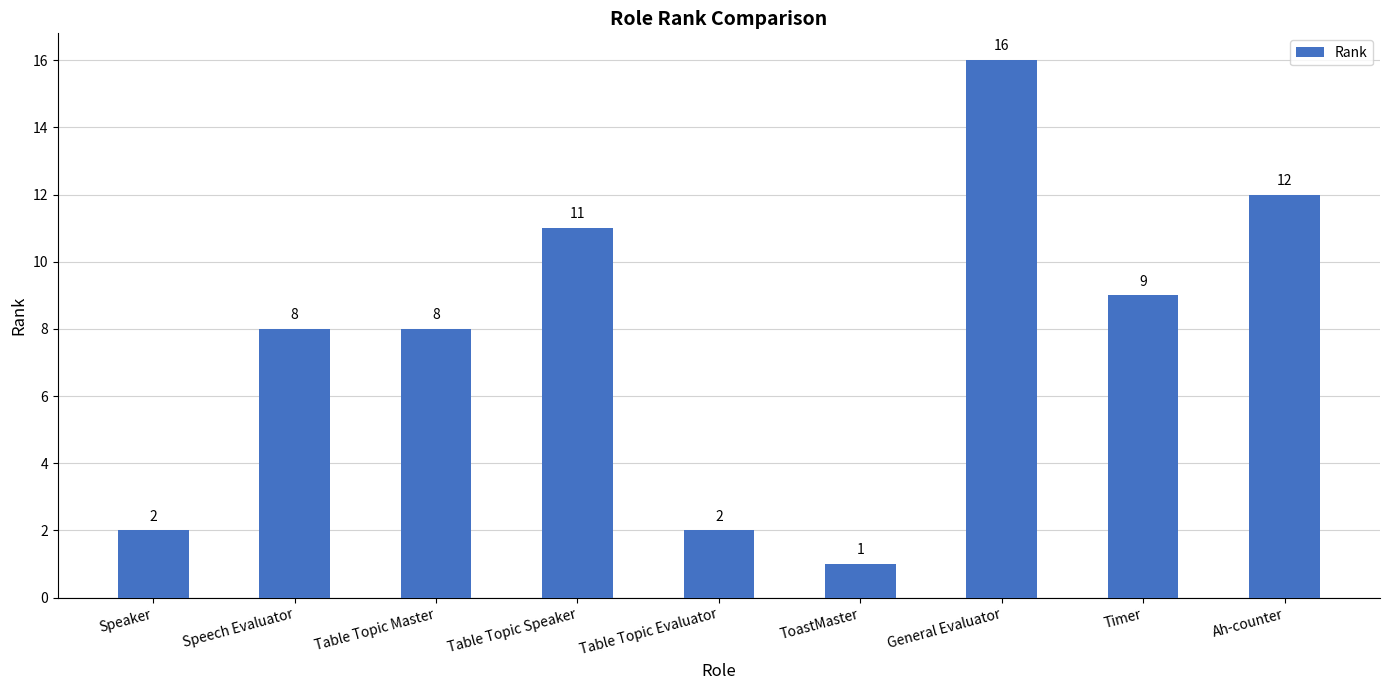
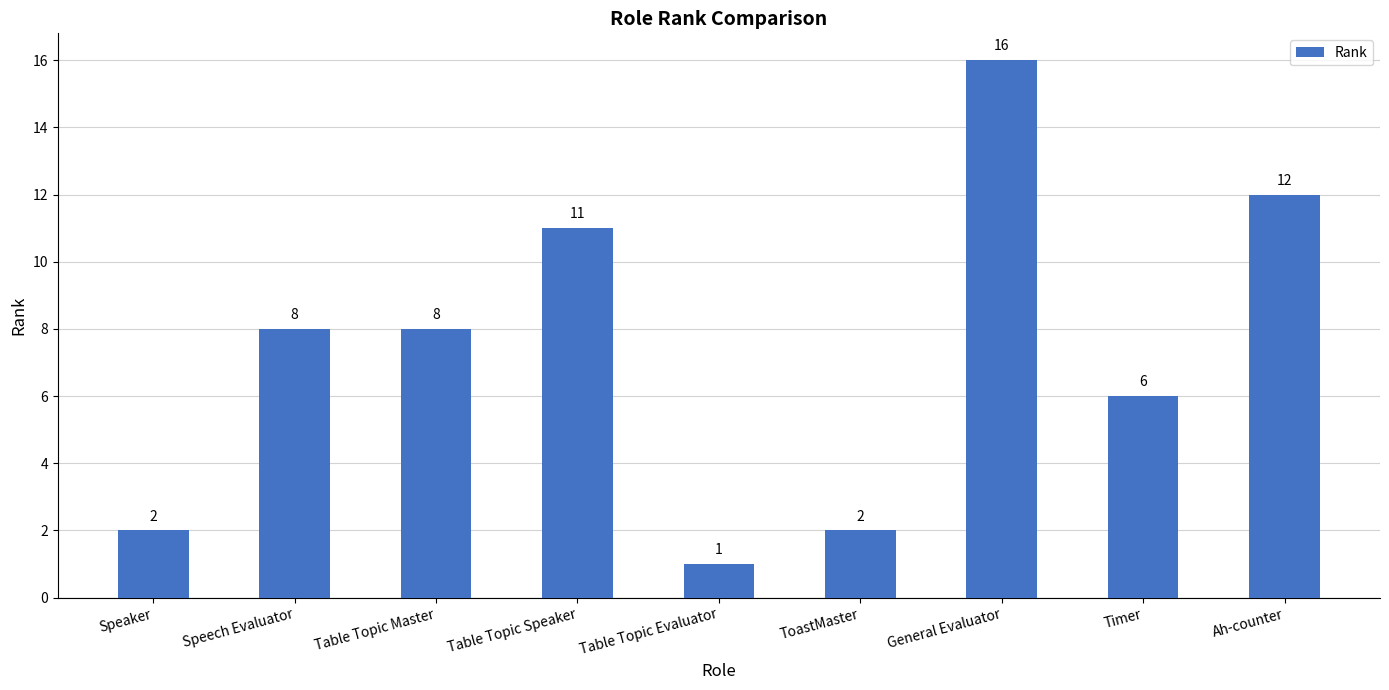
Table Topic Evaluator: 2 -> 1
ToastMaster: 1 -> 2
Timer: 9 -> 6
